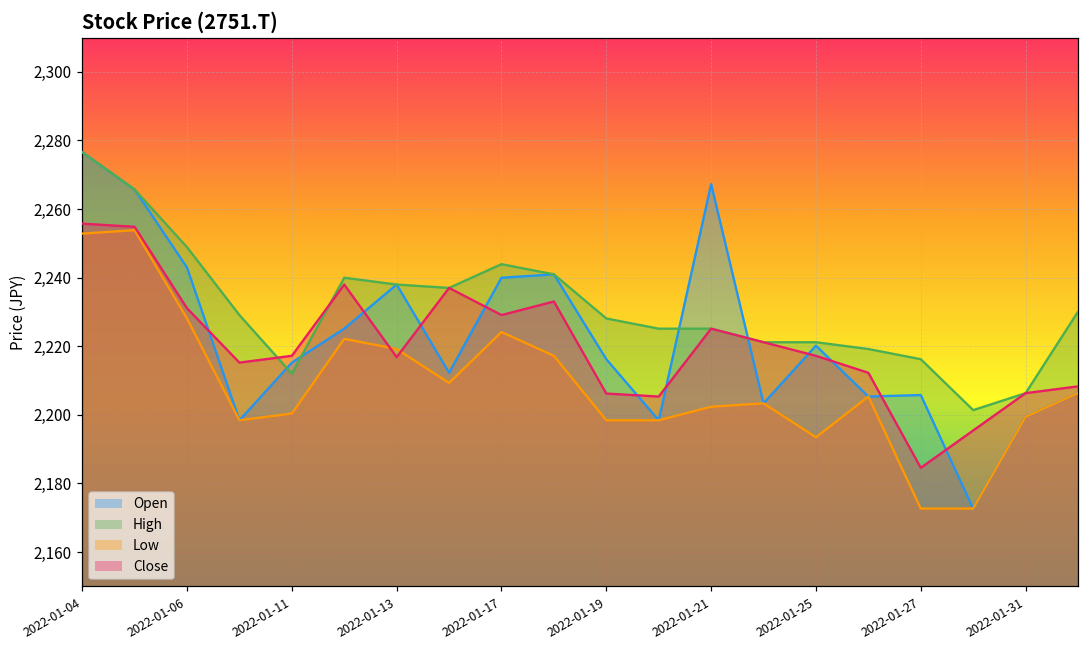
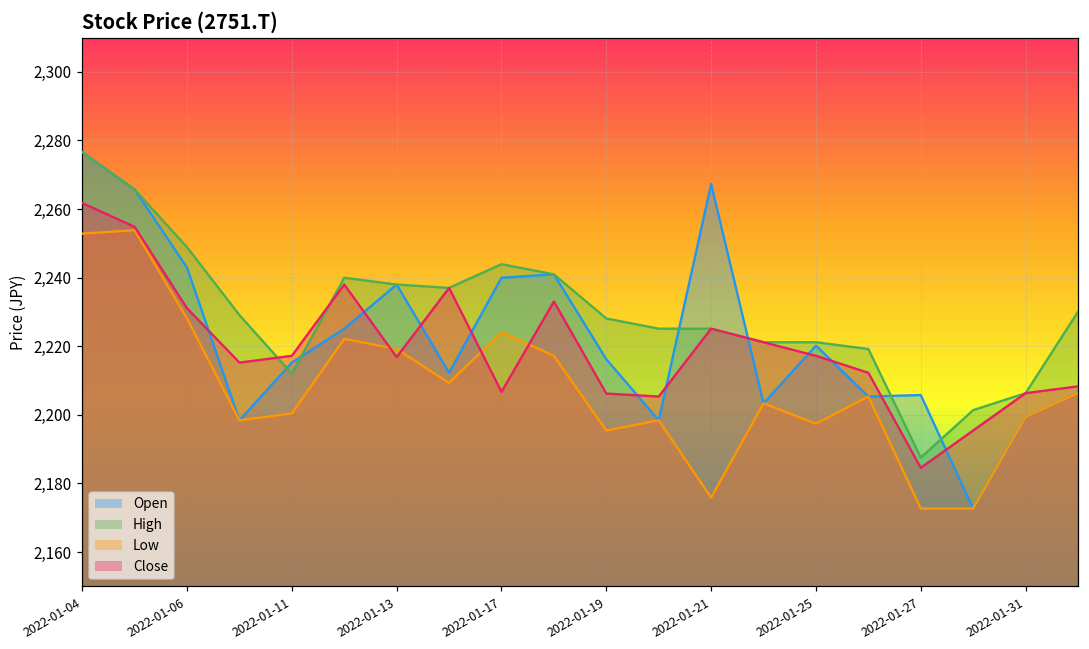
Close, 2022-01-04: 2,256 -> 2,262
Close, 2022-01-17: 2,229 -> 2,207
Low, 2022-01-19: 2,198 -> 2,195
Low, 2022-01-21: 2,202 -> 2,176
Low, 2022-01-25: 2,193 -> 2,197
High, 2022-01-27: 2,216 -> 2,188
